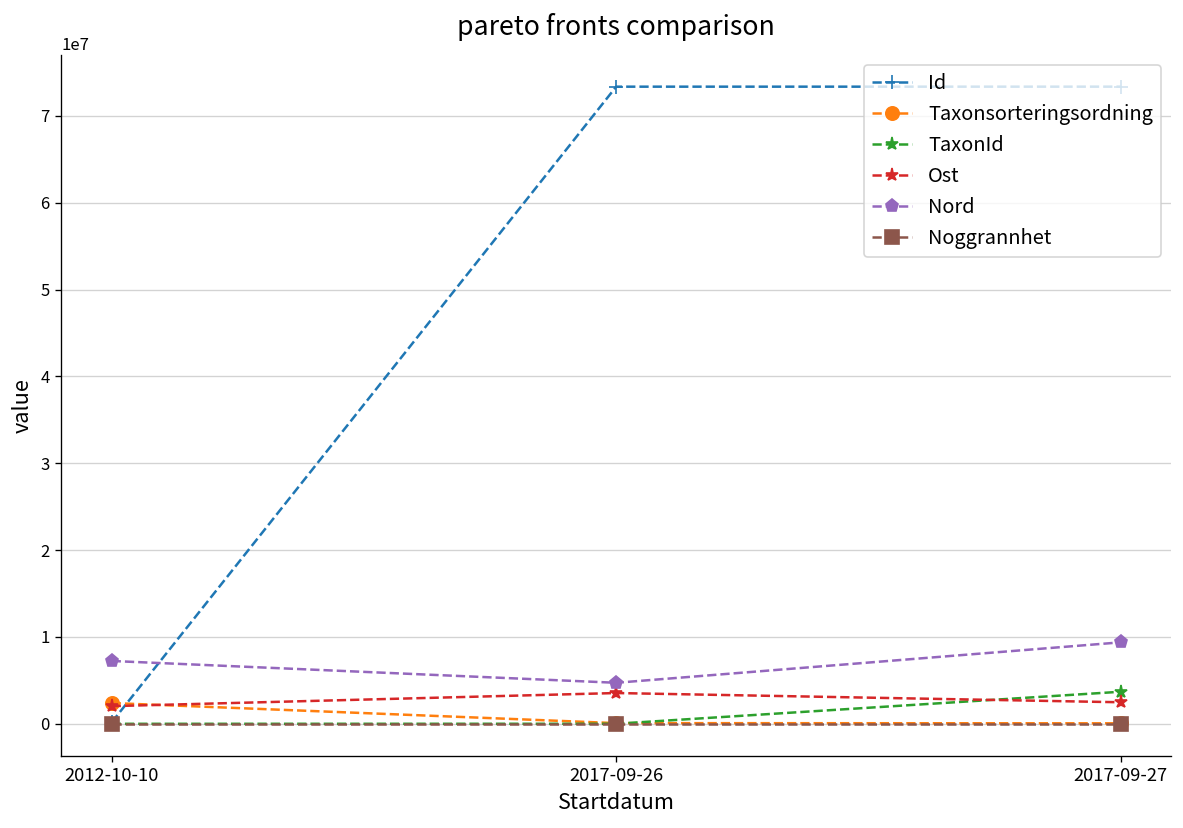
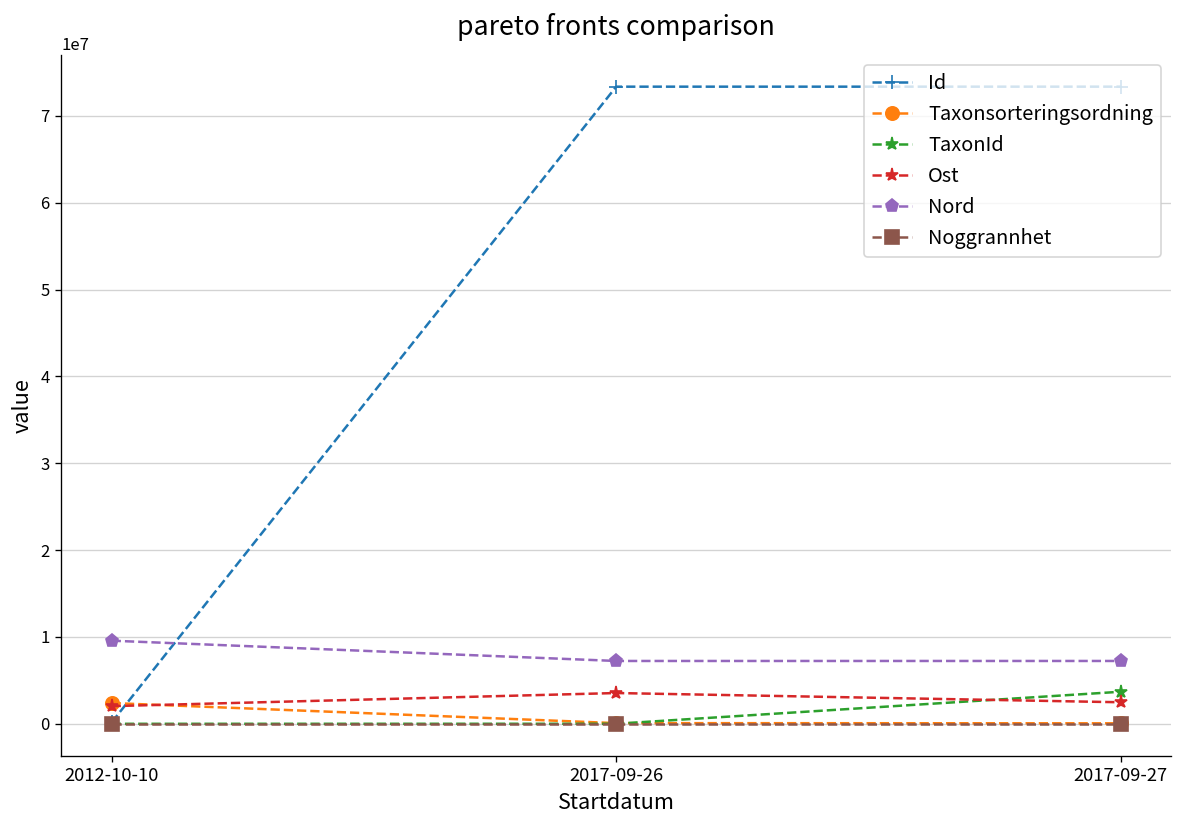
Nord, 2012-10-10: 7000000 -> 10000000
Nord, 2017-09-26: 5000000 -> 7000000
Nord, 2017-09-27: 9000000 -> 7000000
